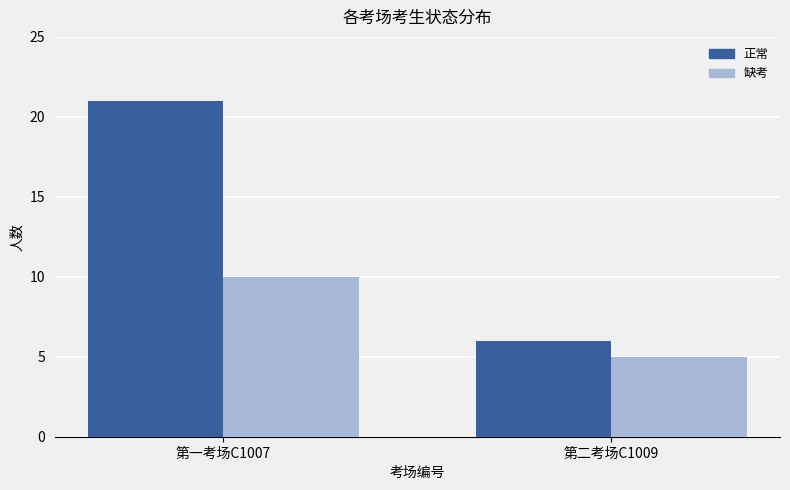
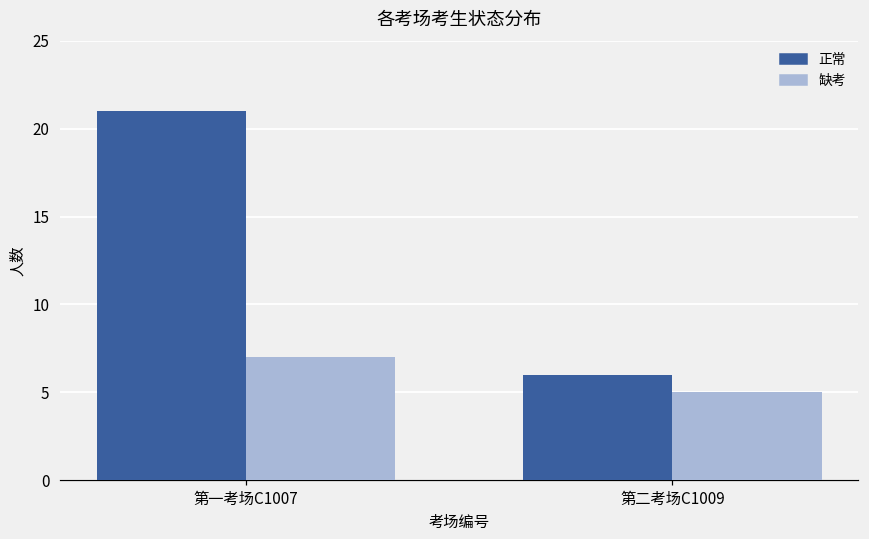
缺考, 第一考场C1007: 10 -> 7
